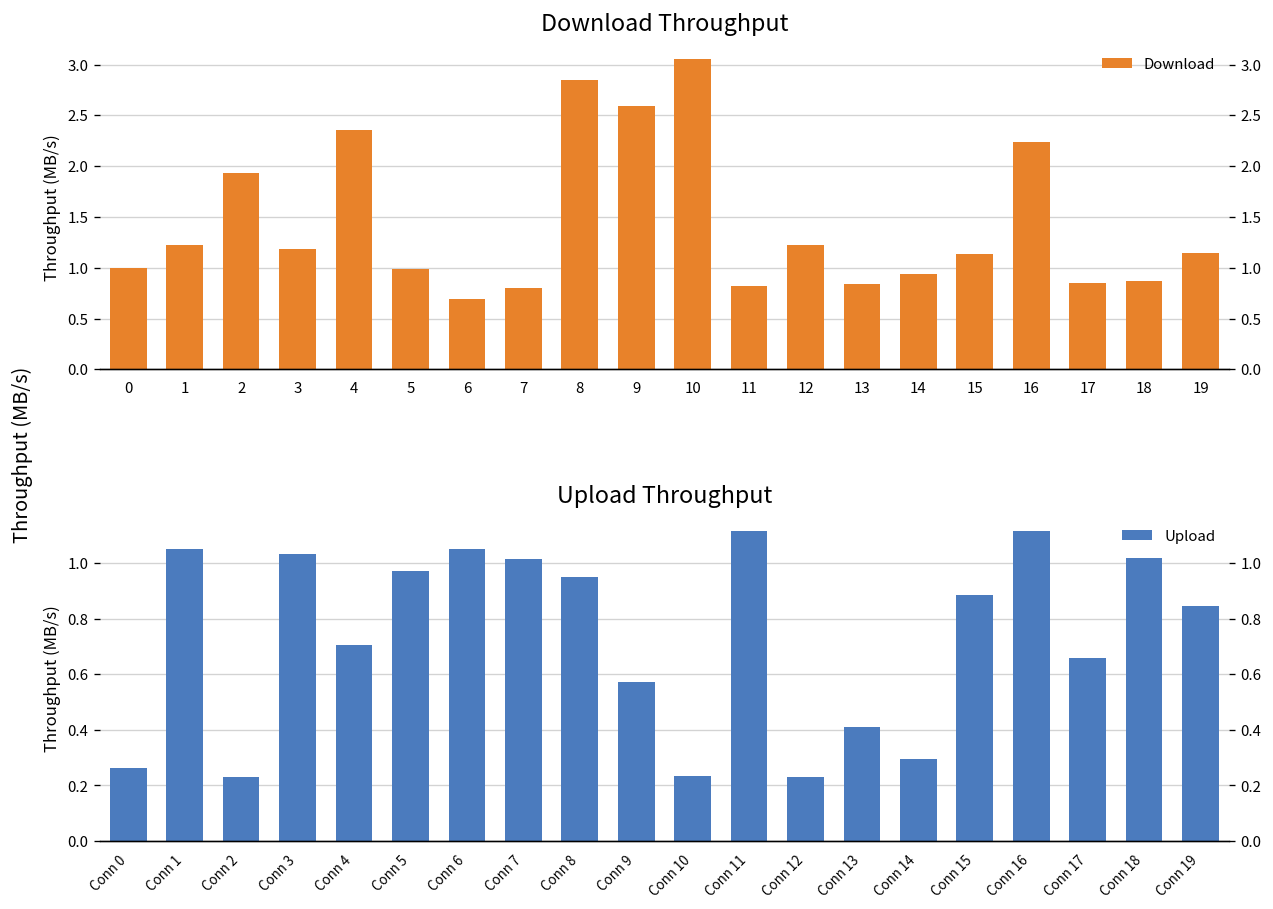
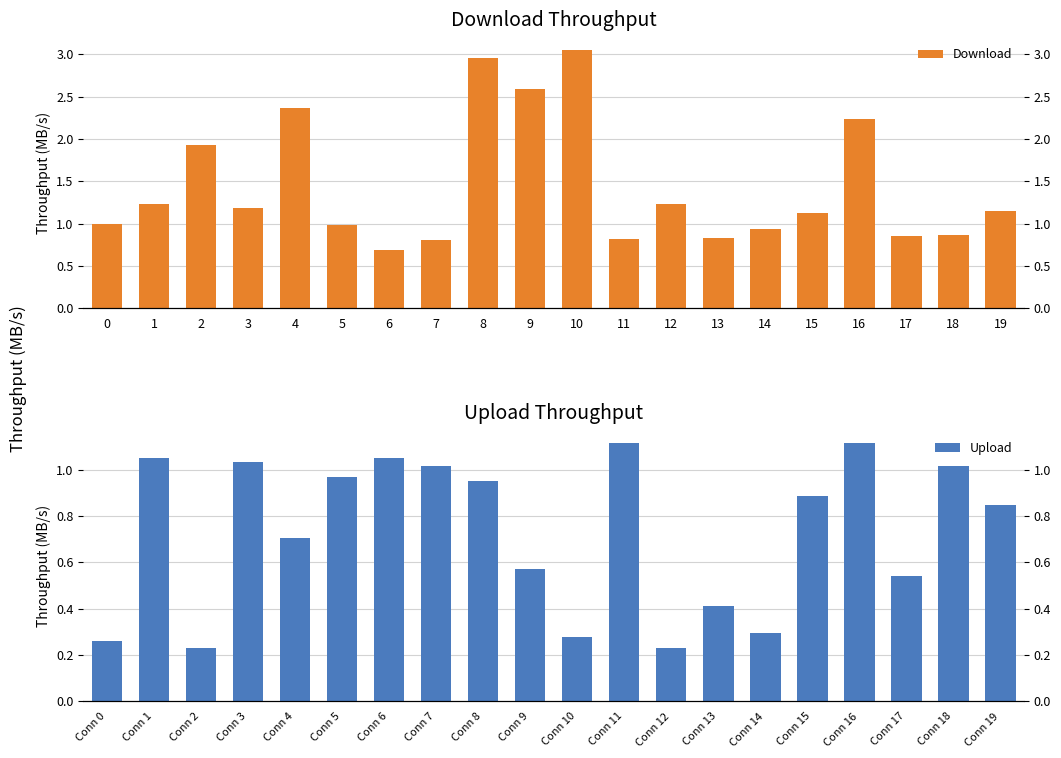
Download Throughput, 8: 2.9 -> 3.0
Upload Throughput, Conn 10: 0.24 -> 0.28
Upload Throughput, Conn 17: 0.66 -> 0.54
